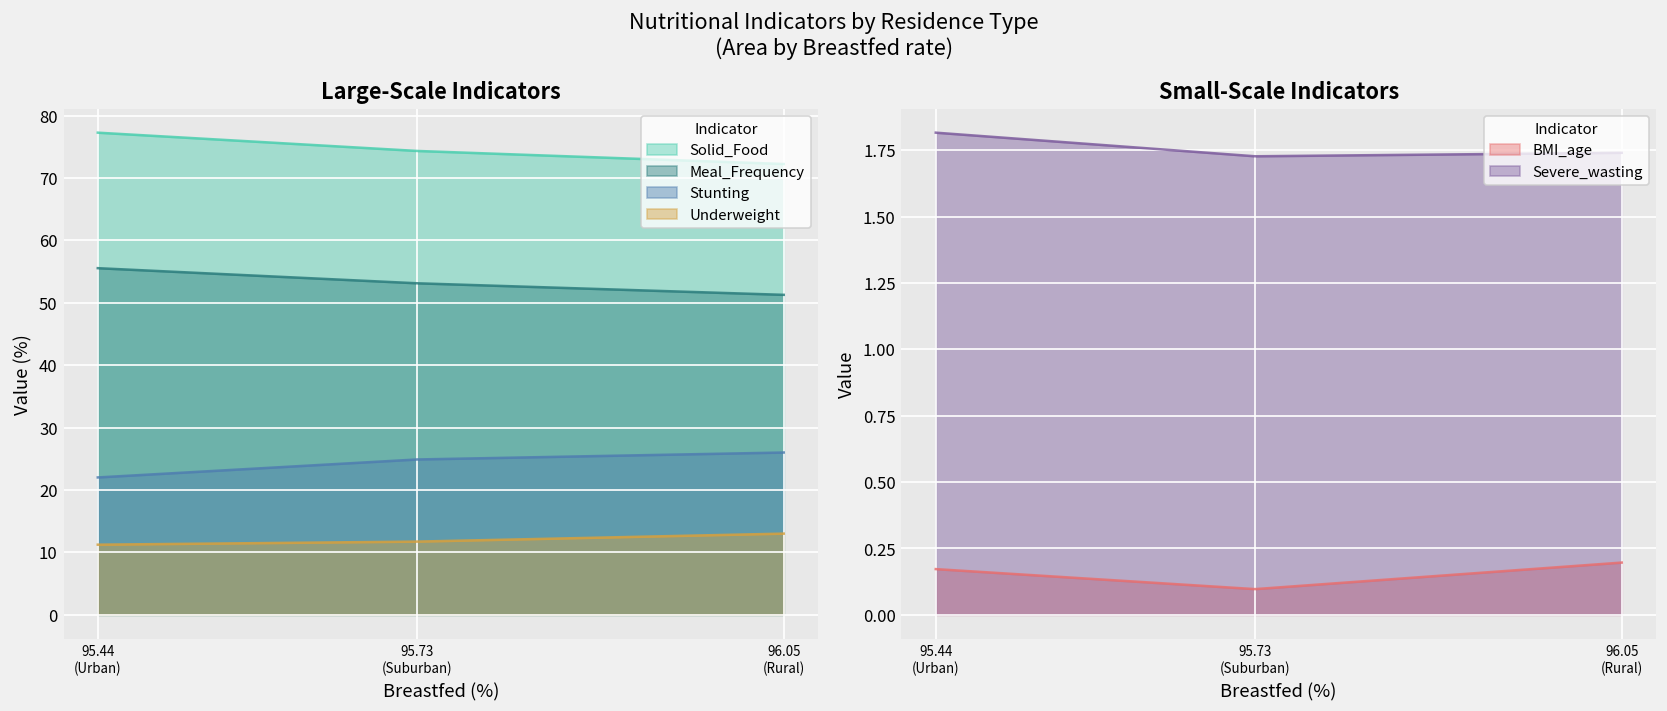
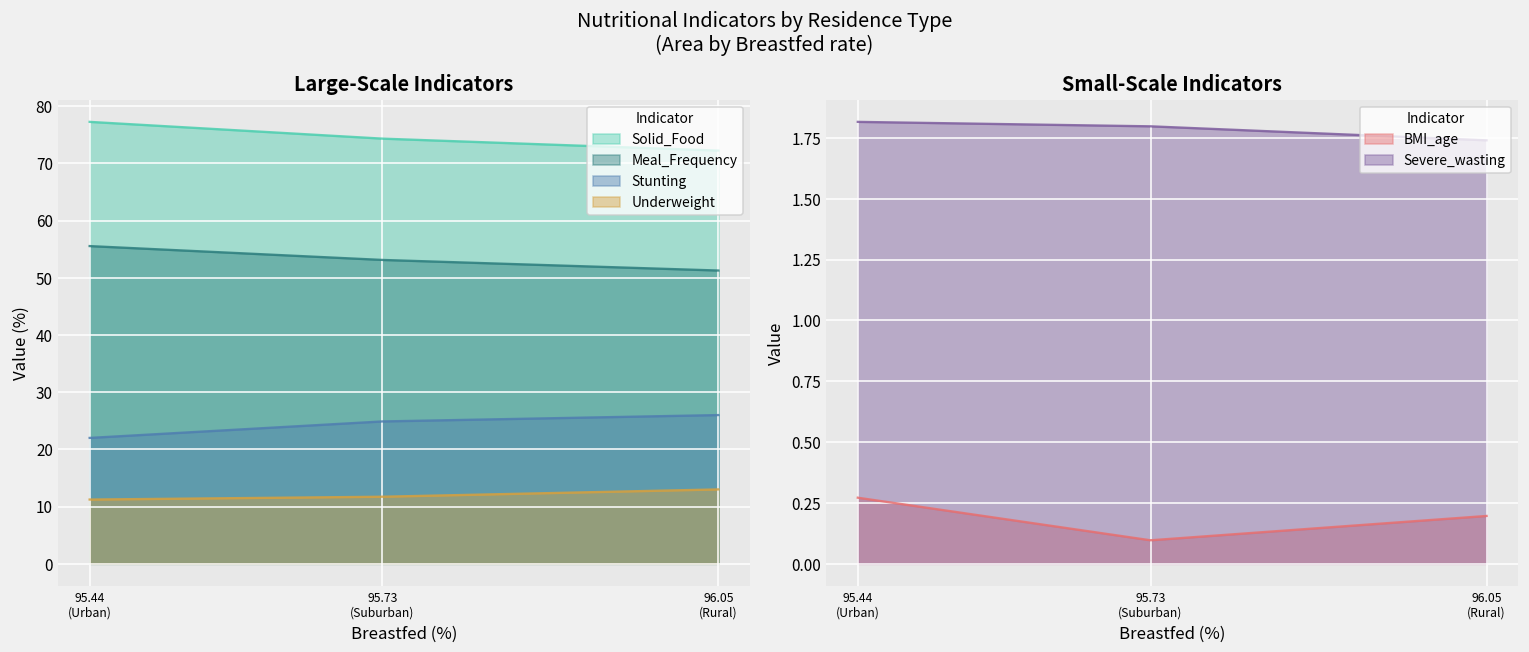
Small-Scale Indicators, BMI_age, 95.44 (Urban): 0.17 -> 0.27
Small-Scale Indicators, Severe_wasting, 95.73 (Suburban): 1.73 -> 1.80
